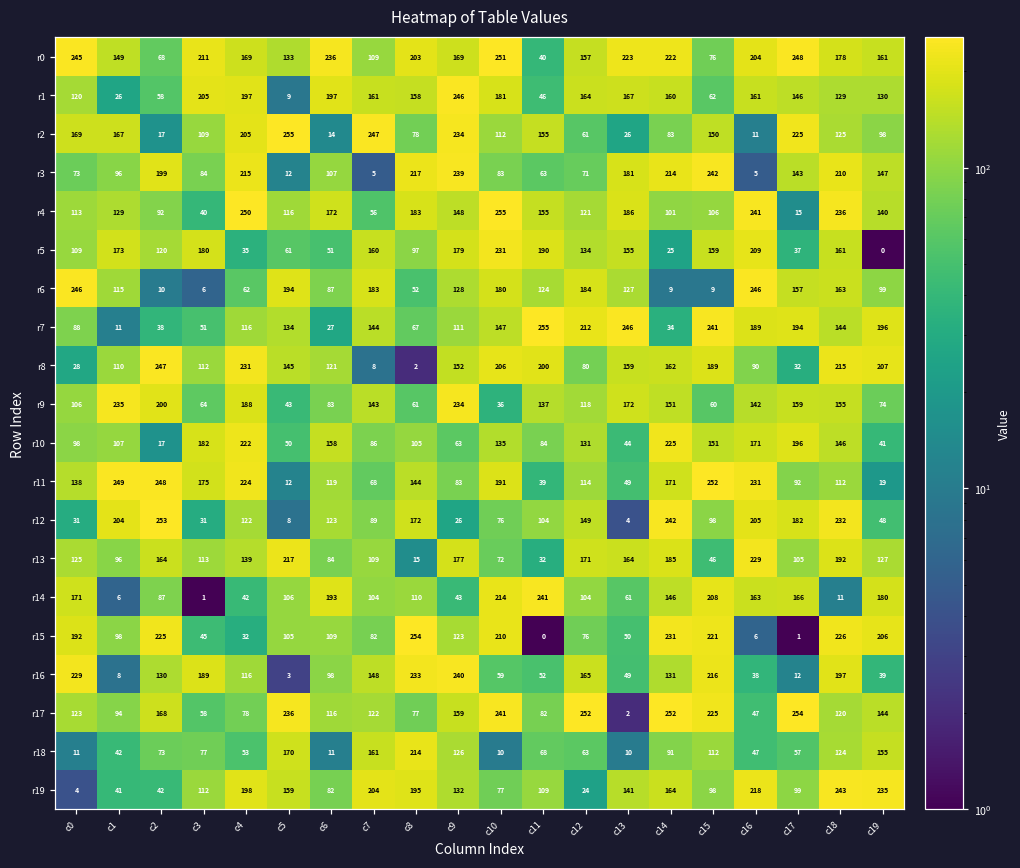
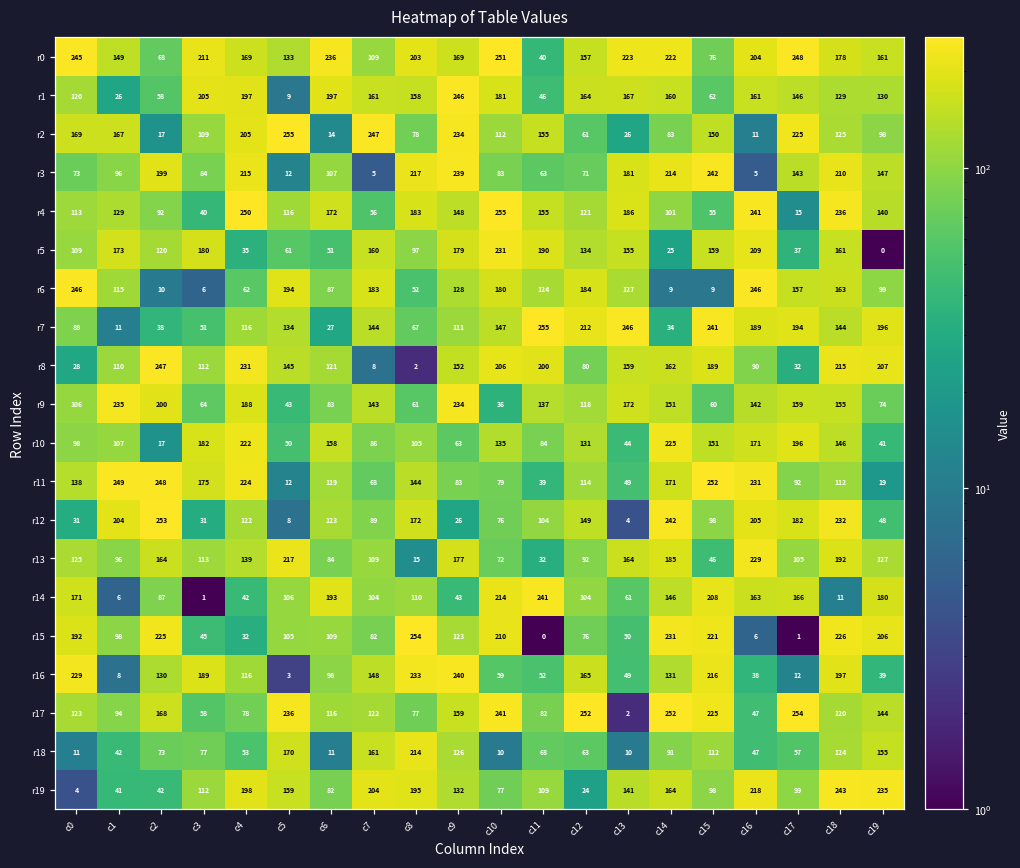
r4, c15: 106 -> 55
r11, c10: 191 -> 79
r13, c12: 171 -> 92
